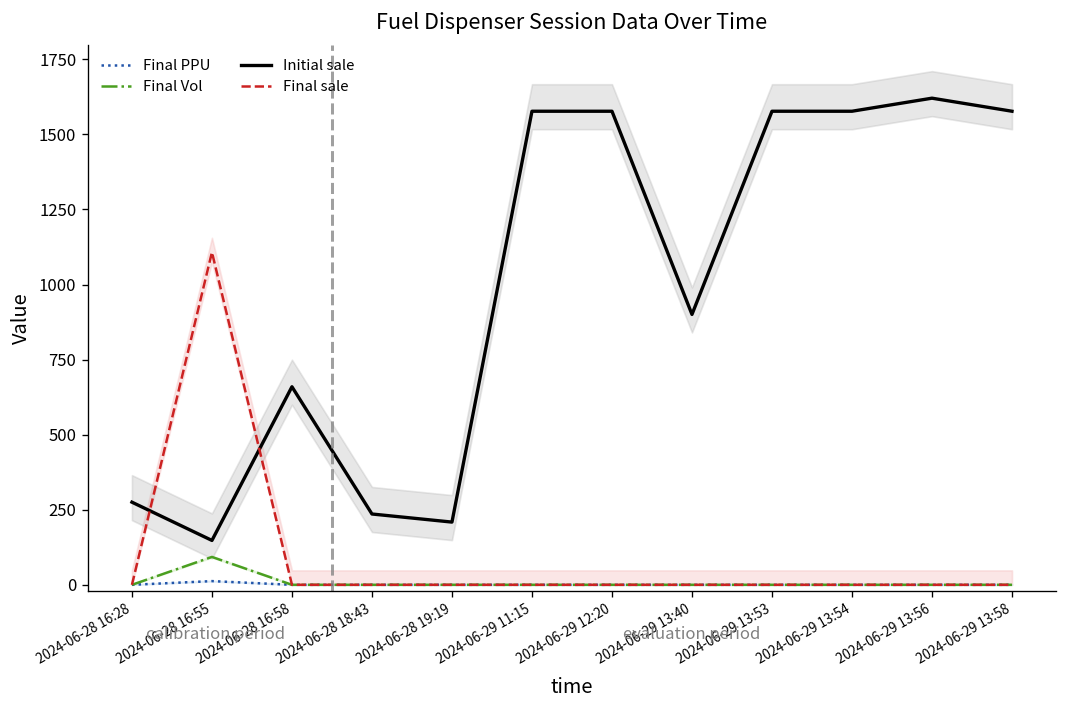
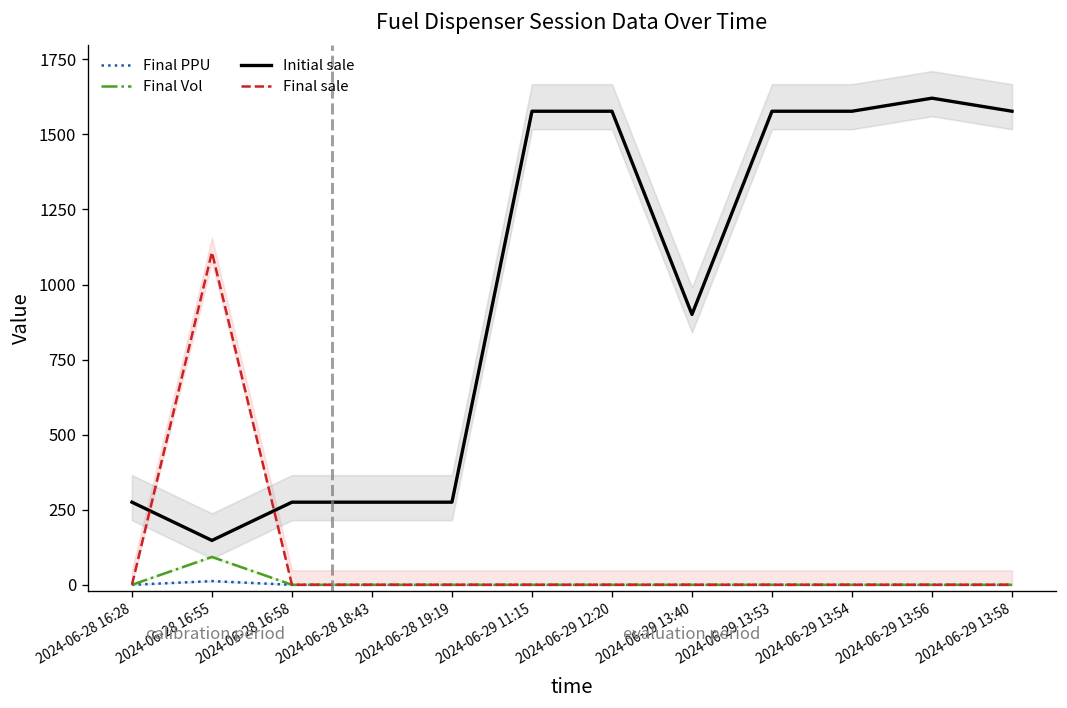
Initial sale, 2024-06-28 16:58: 660 -> 280
Initial sale, 2024-06-28 18:43: 240 -> 280
Initial sale, 2024-06-28 19:19: 210 -> 280
